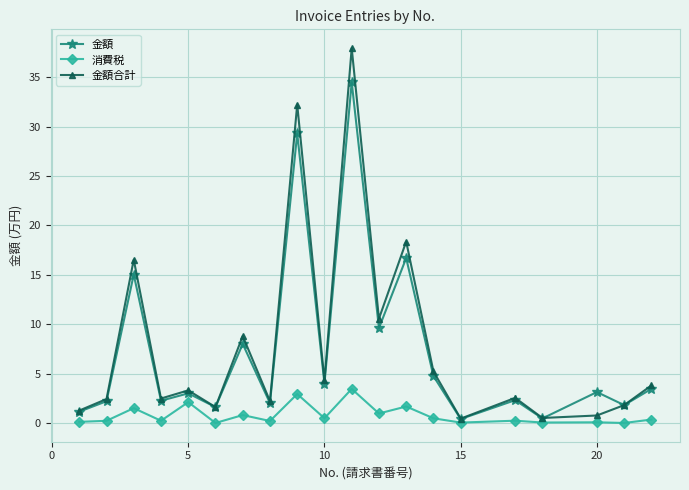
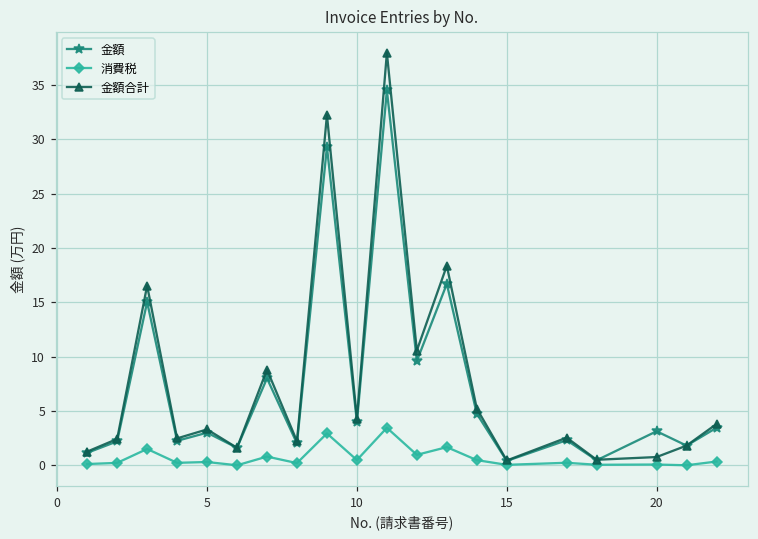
消費税, 5: 2 -> 0
